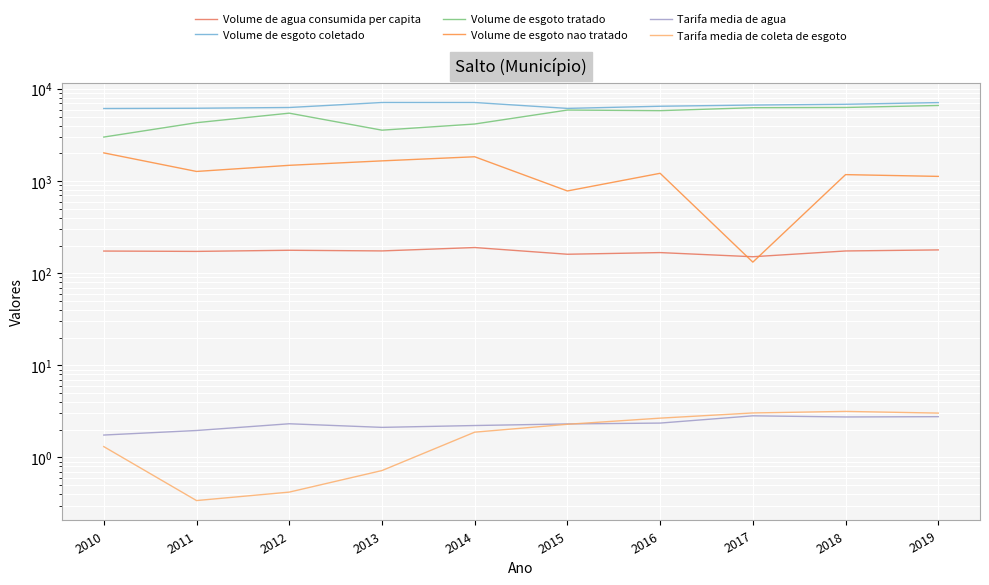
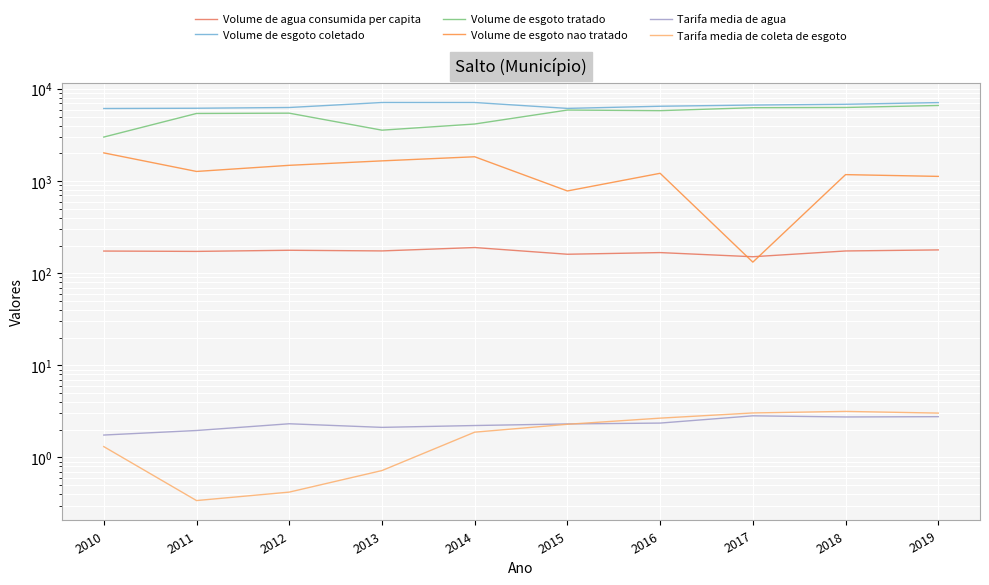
Volume de esgoto tratado, 2011: 4000 -> 5000
